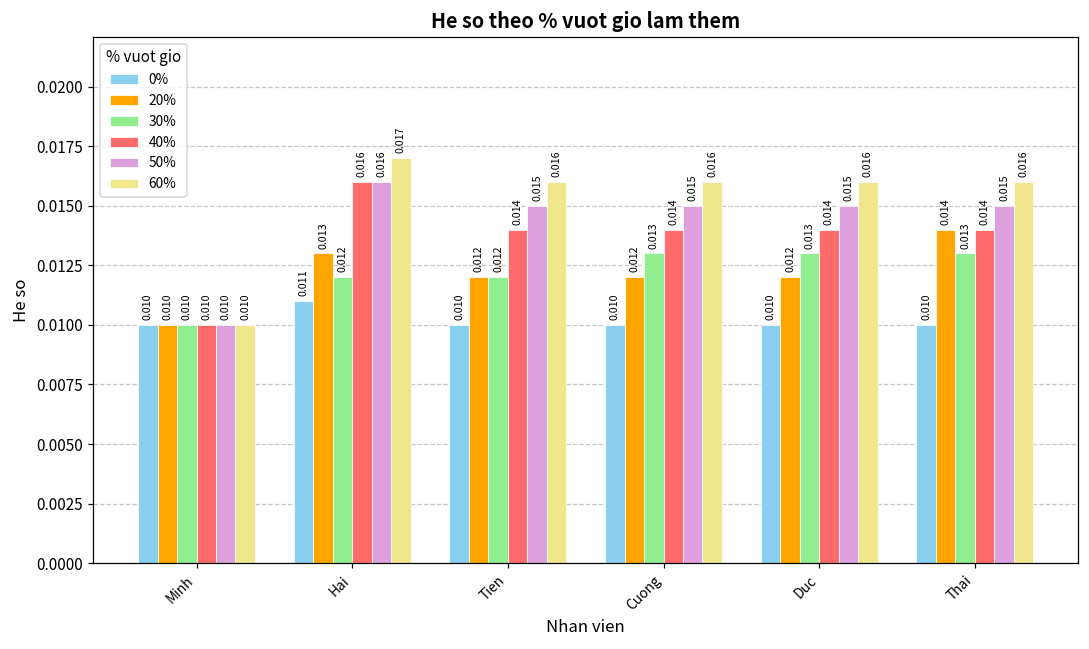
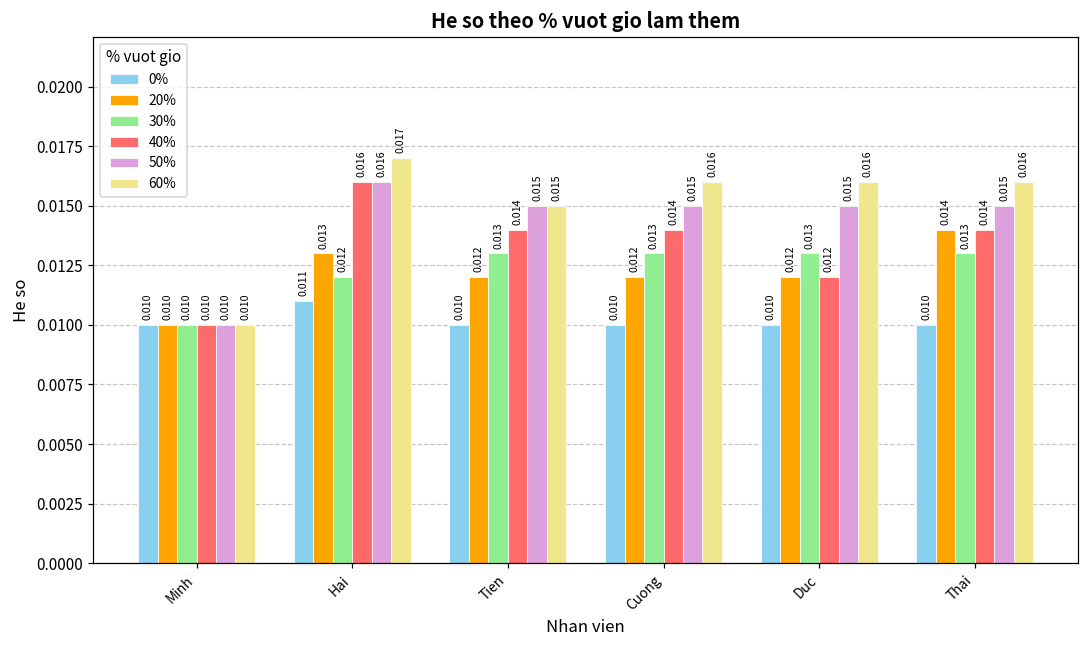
30%, Tien: 0.012 -> 0.013
60%, Tien: 0.016 -> 0.015
40%, Duc: 0.014 -> 0.012
